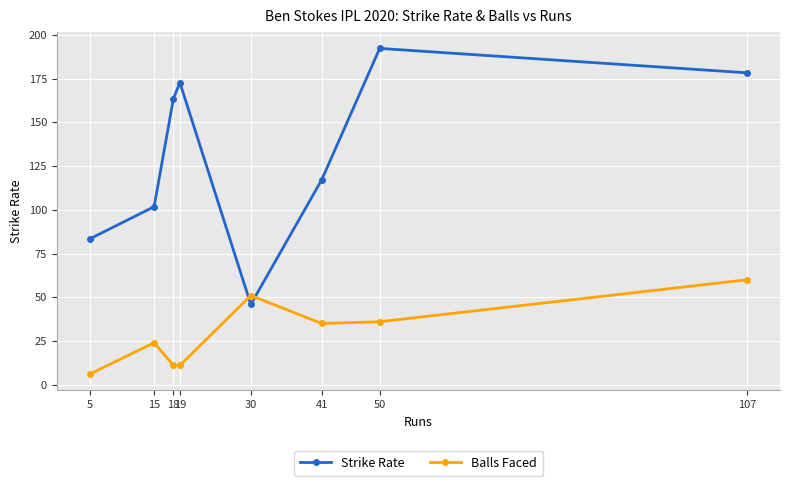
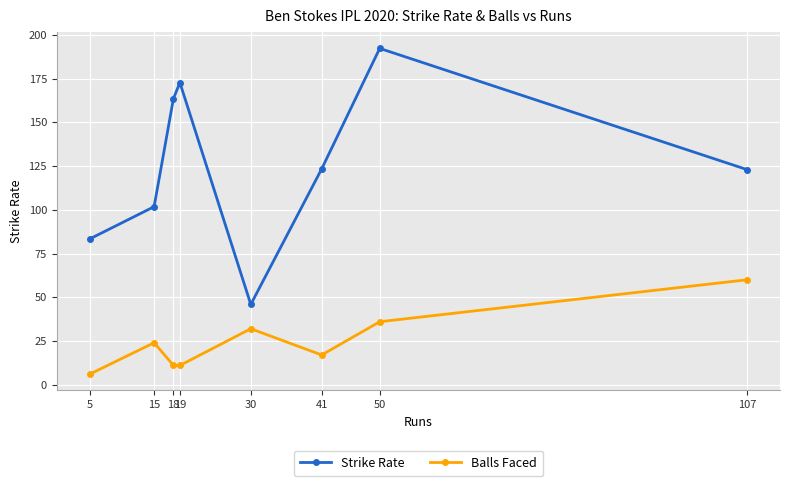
Balls Faced, 30: 51 -> 32
Strike Rate, 41: 117 -> 123
Balls Faced, 41: 35 -> 17
Strike Rate, 107: 178 -> 123
